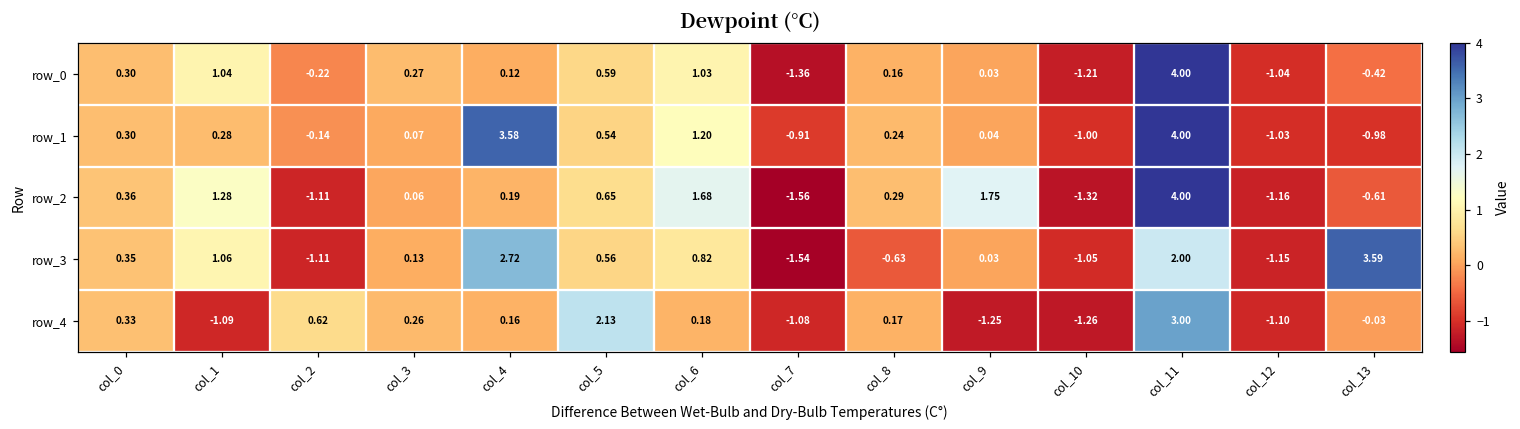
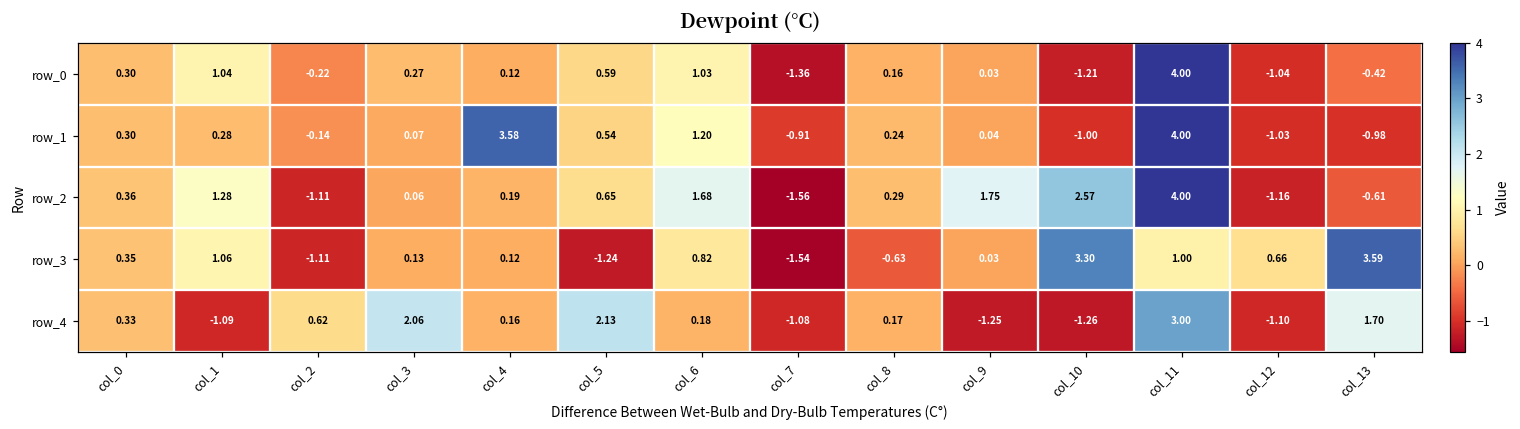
row_2, col_10: -1.32 -> 2.57
row_3, col_4: 2.72 -> 0.12
row_3, col_5: 0.56 -> -1.24
row_3, col_10: -1.05 -> 3.30
row_3, col_11: 2.00 -> 1.00
row_3, col_12: -1.15 -> 0.66
row_4, col_3: 0.26 -> 2.06
row_4, col_13: -0.03 -> 1.70
